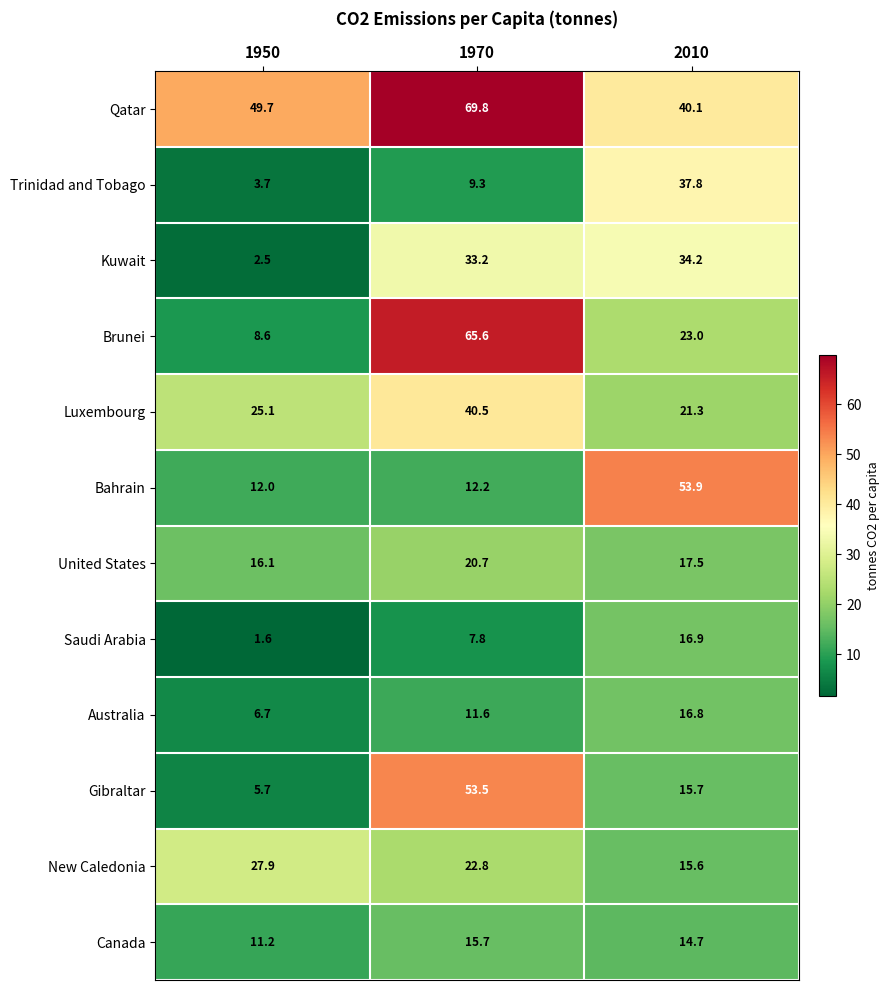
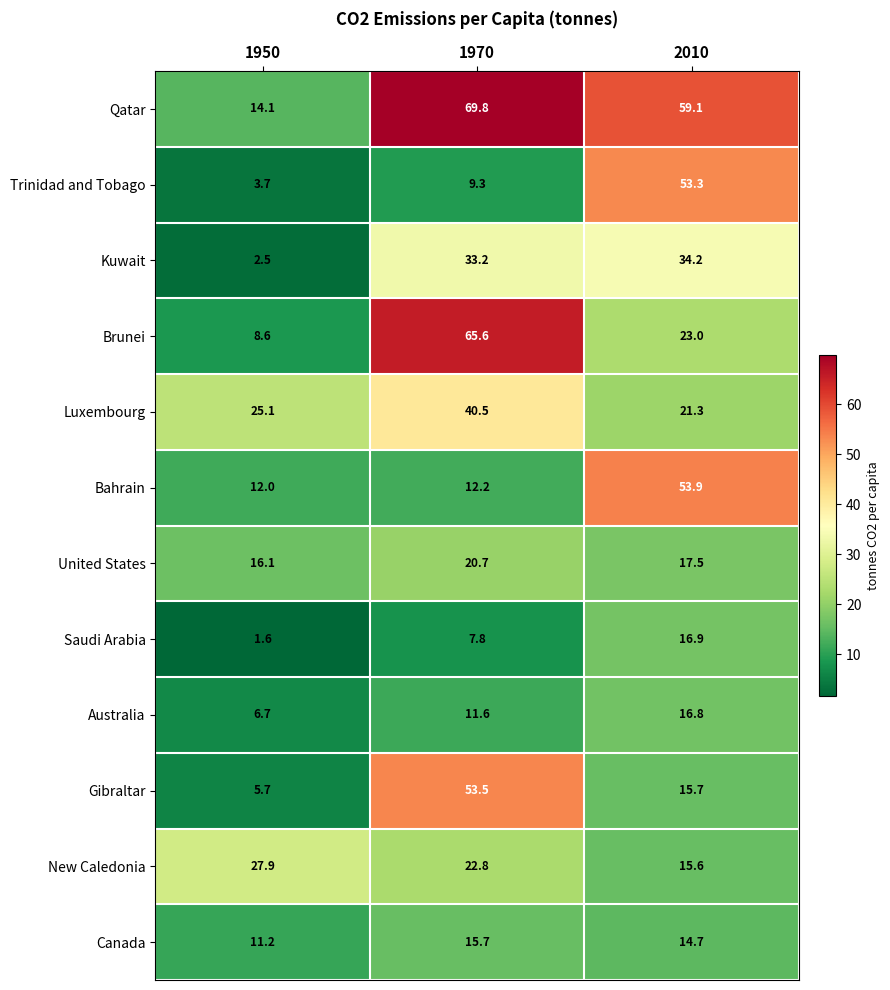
Qatar, 1950: 49.7 -> 14.1
Qatar, 2010: 40.1 -> 59.1
Trinidad and Tobago, 2010: 37.8 -> 53.3
